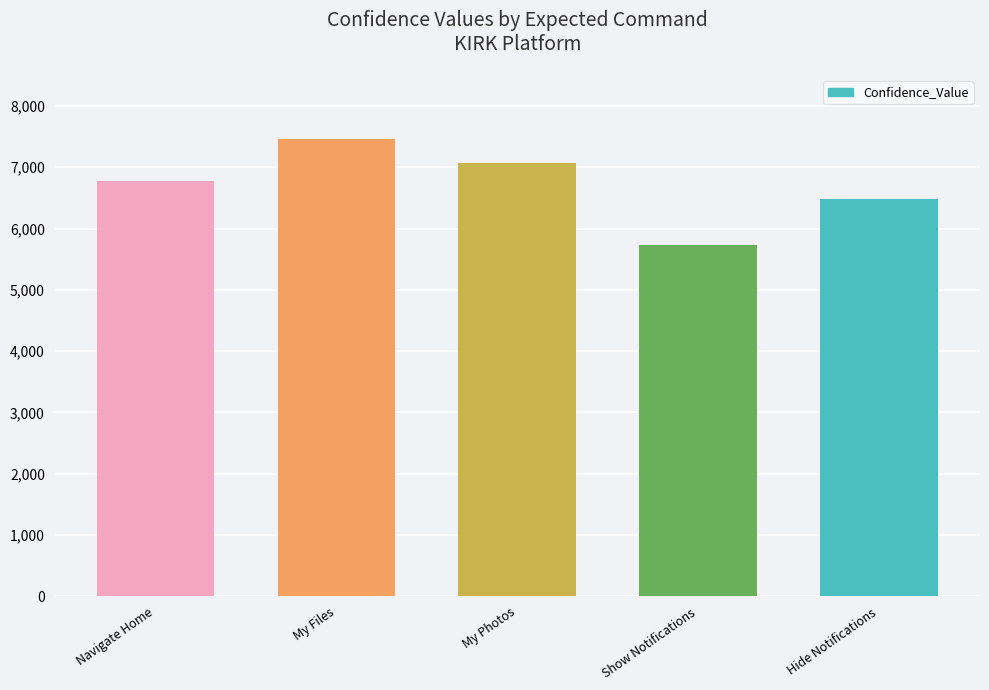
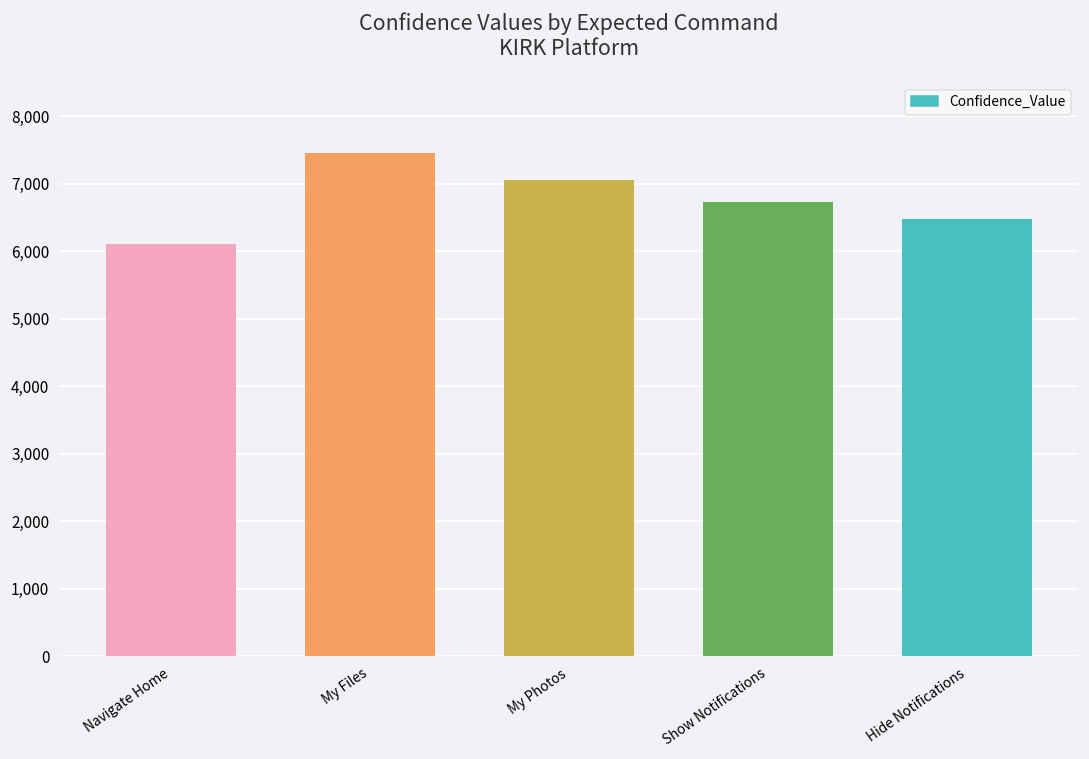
Navigate Home: 6,800 -> 6,100
Show Notifications: 5,700 -> 6,700
